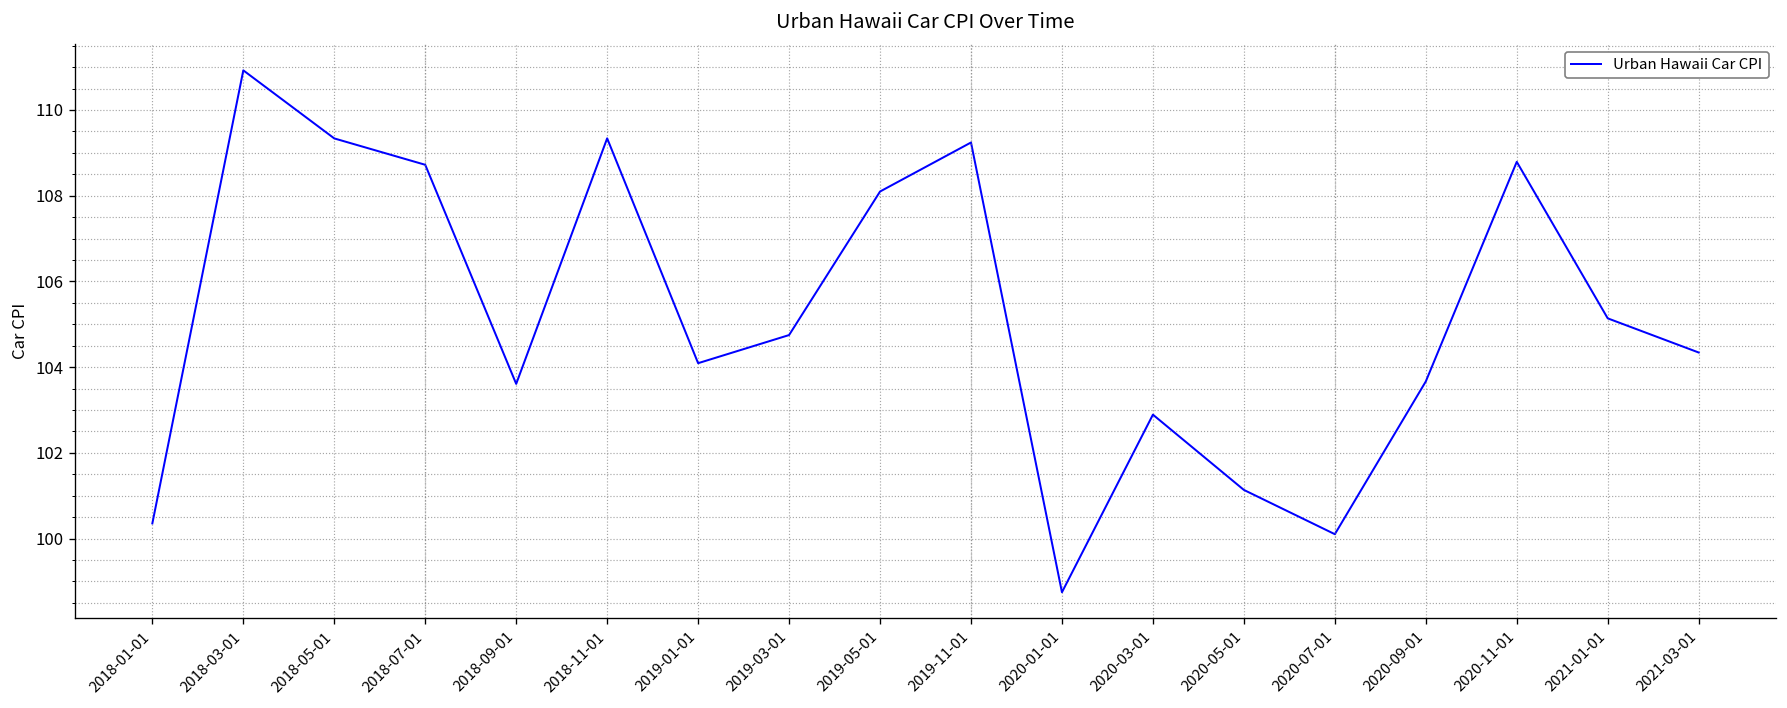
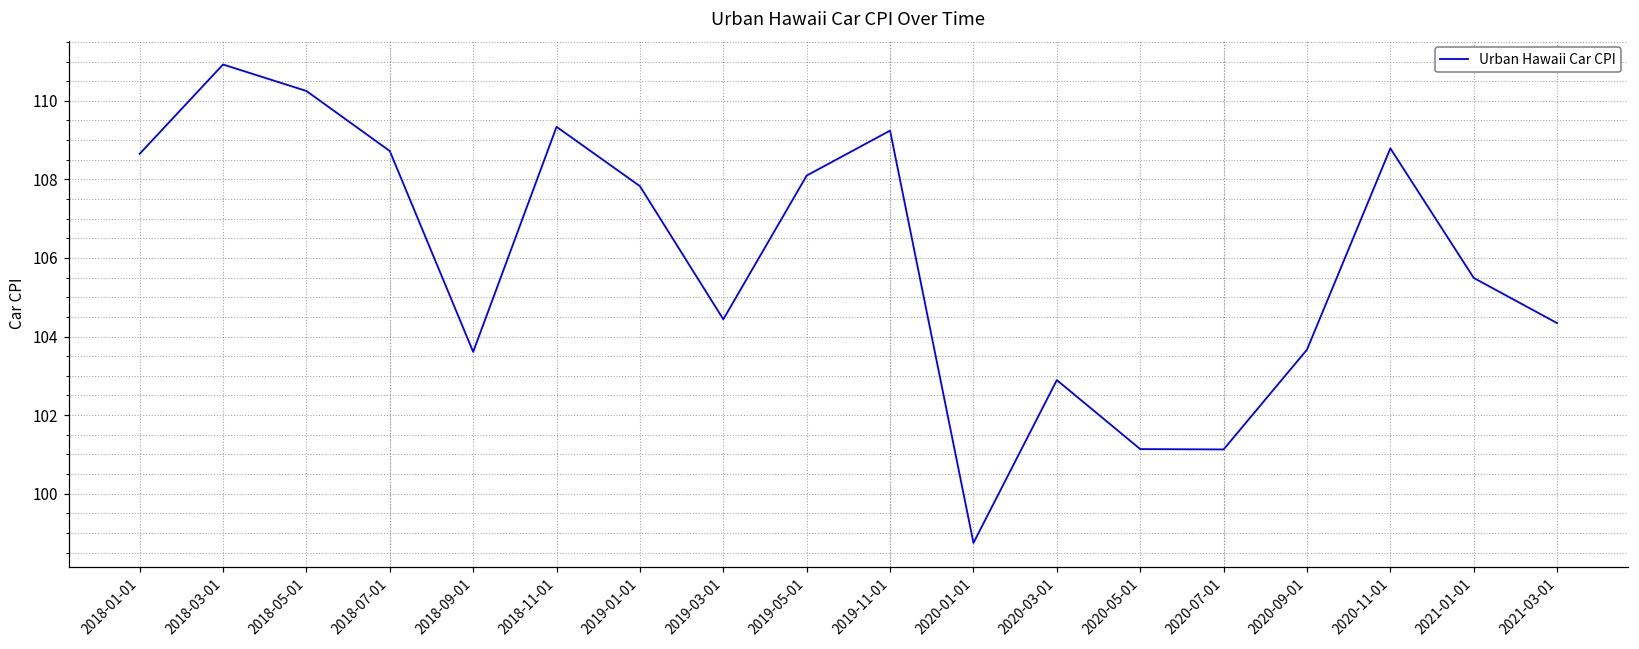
2018-01-01: 100.4 -> 108.6
2018-05-01: 109.3 -> 110.3
2019-01-01: 104.1 -> 107.8
2019-03-01: 104.7 -> 104.4
2020-07-01: 100.1 -> 101.1
2021-01-01: 105.1 -> 105.5
